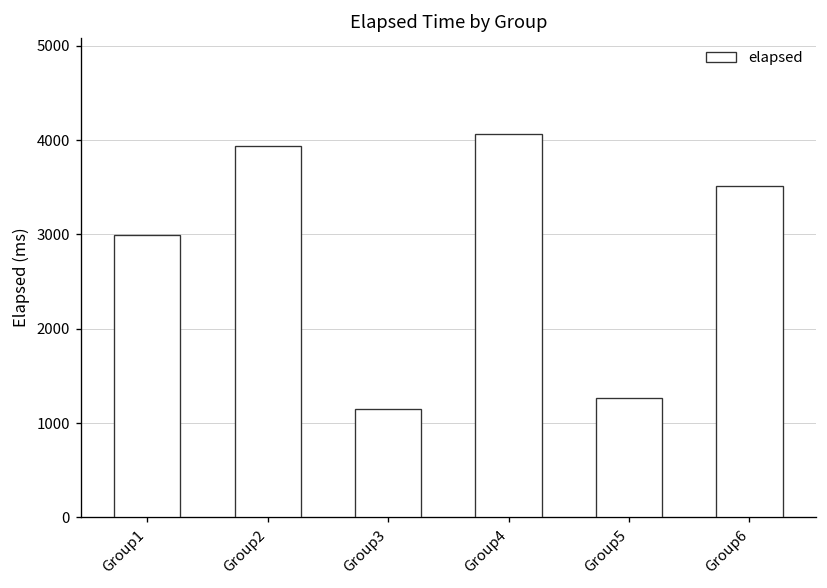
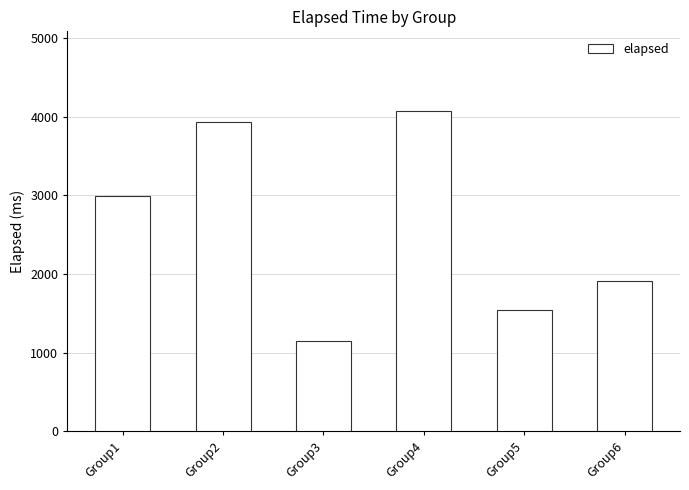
Group5: 1300 -> 1500
Group6: 3500 -> 1900
